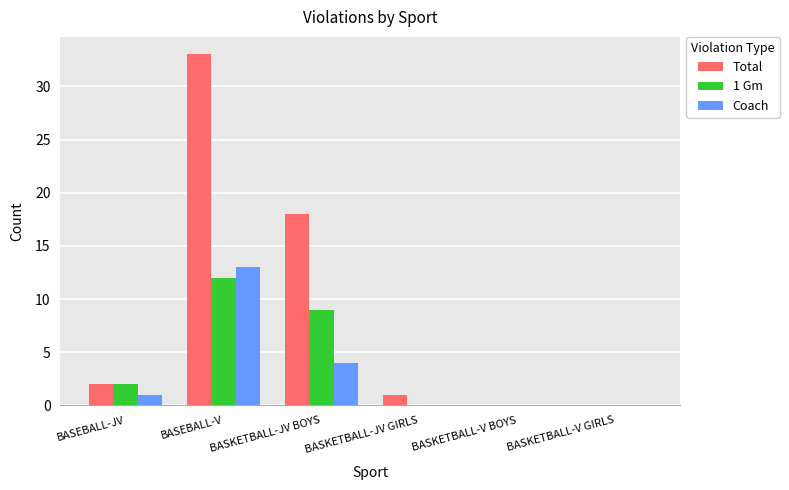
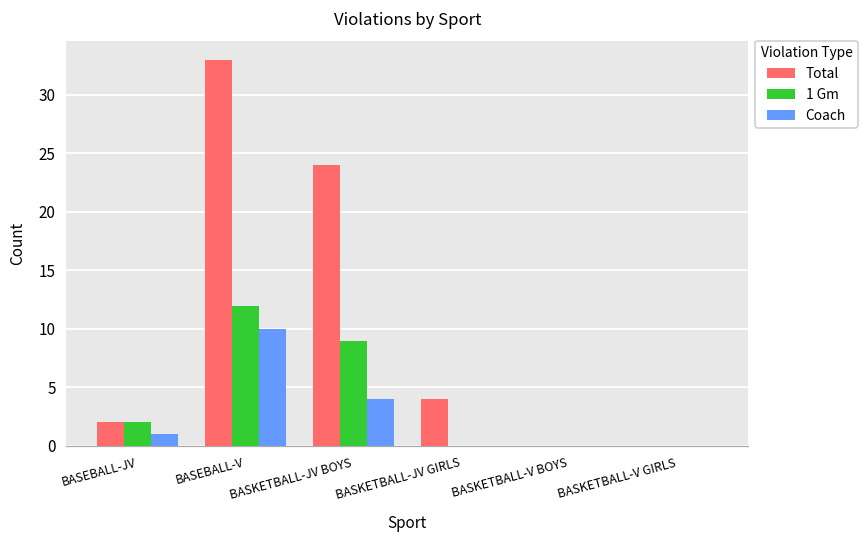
Coach, BASEBALL-V: 13 -> 10
Total, BASKETBALL-JV BOYS: 18 -> 24
Total, BASKETBALL-JV GIRLS: 1 -> 4
